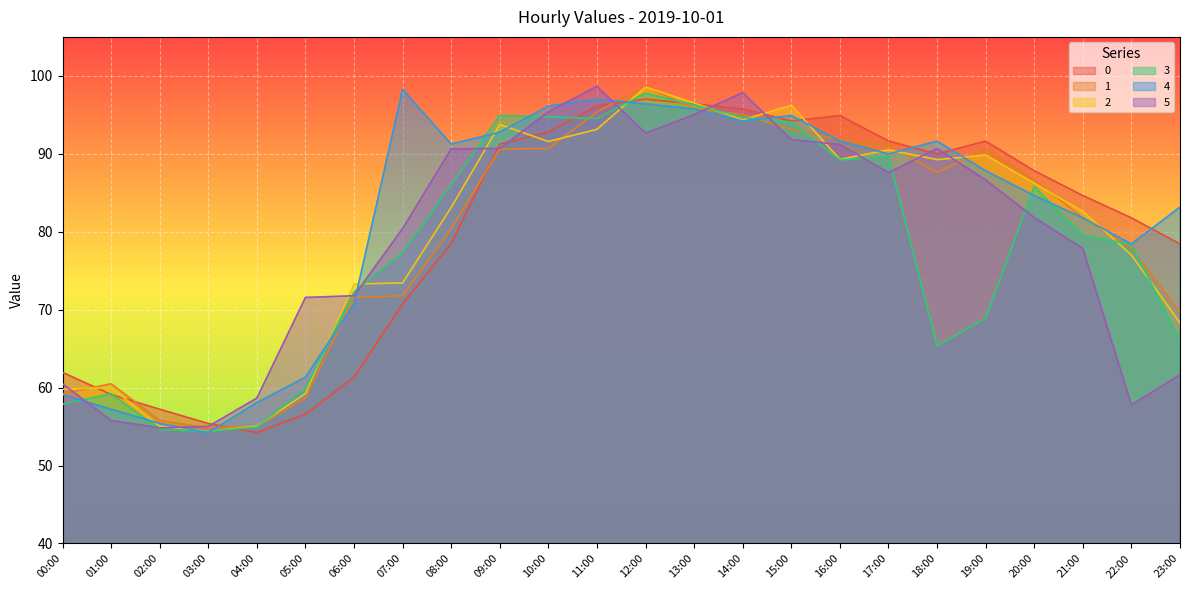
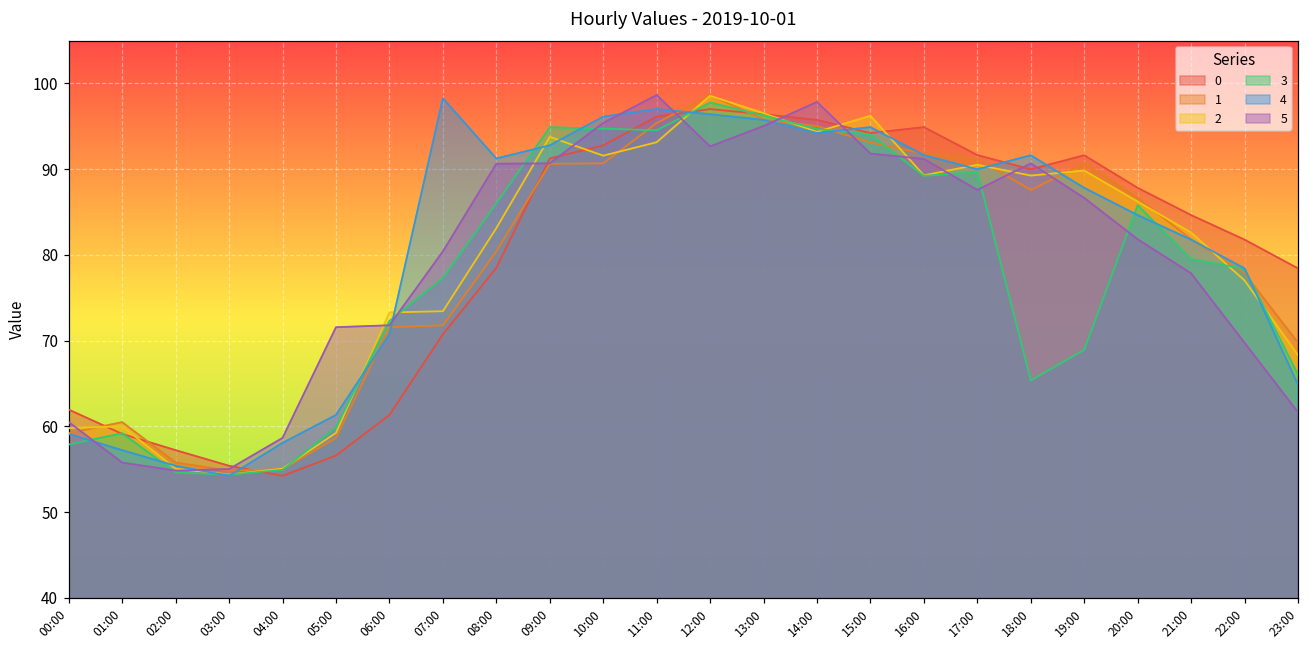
5, 22:00: 58 -> 70
4, 23:00: 83 -> 65
